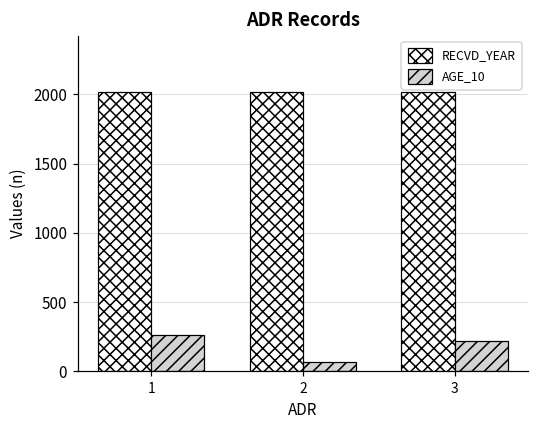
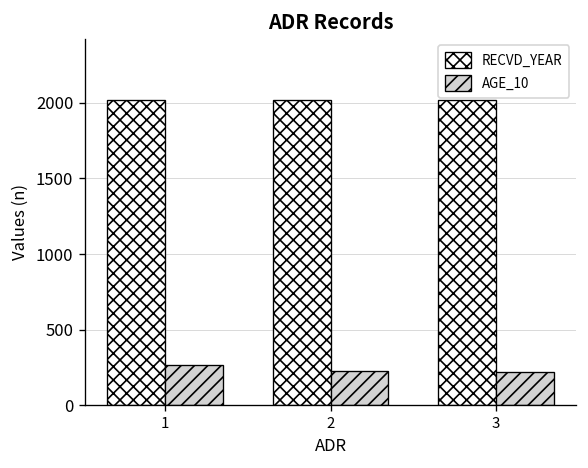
AGE_10, 2: 70 -> 230
